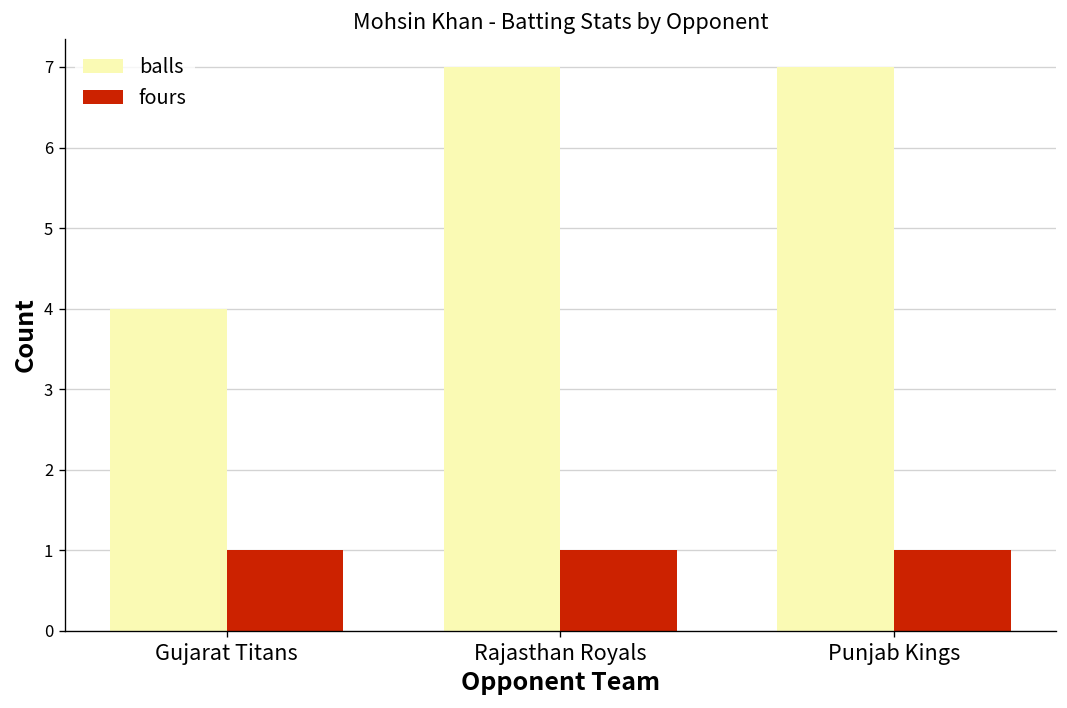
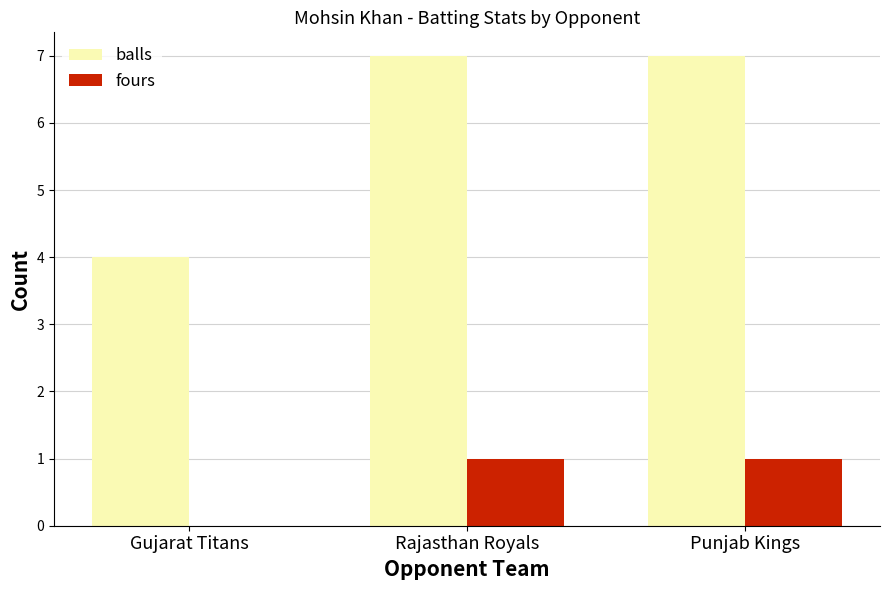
fours, Gujarat Titans: 1 -> 0
